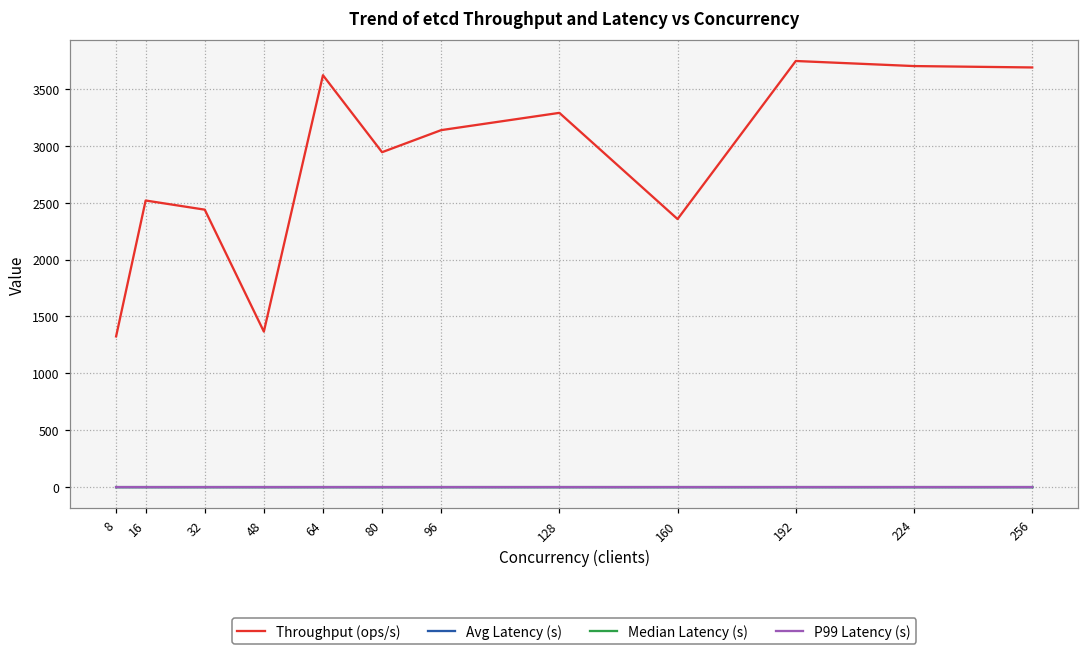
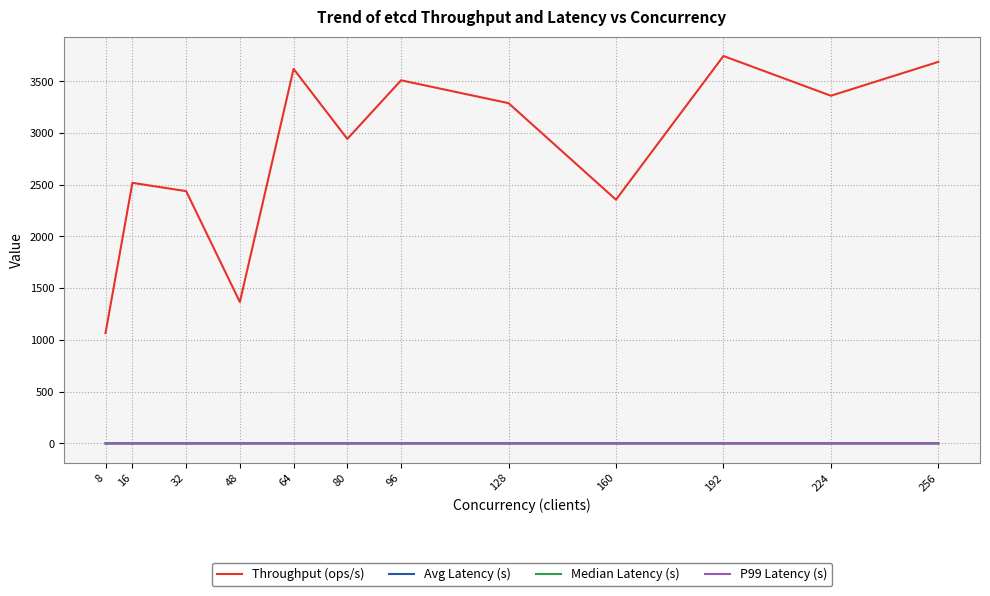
Throughput (ops/s), 8: 1320 -> 1070
Throughput (ops/s), 96: 3140 -> 3510
Throughput (ops/s), 224: 3700 -> 3360
